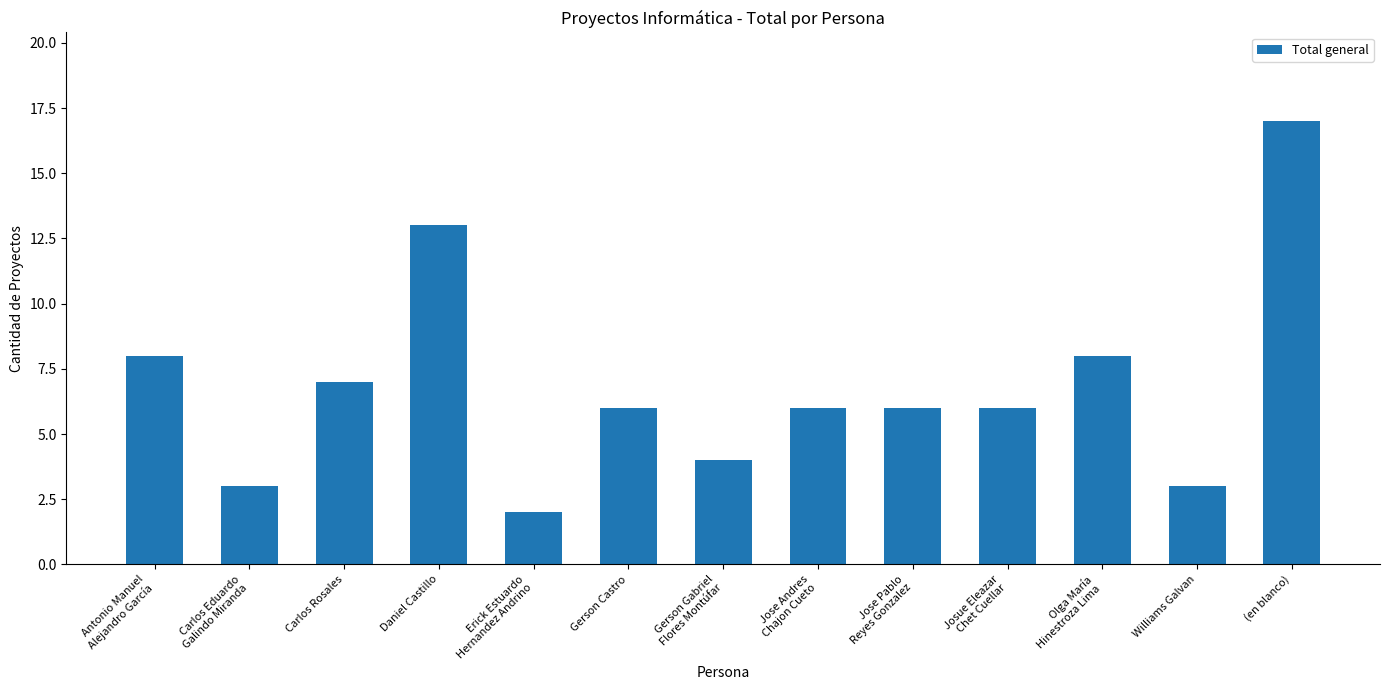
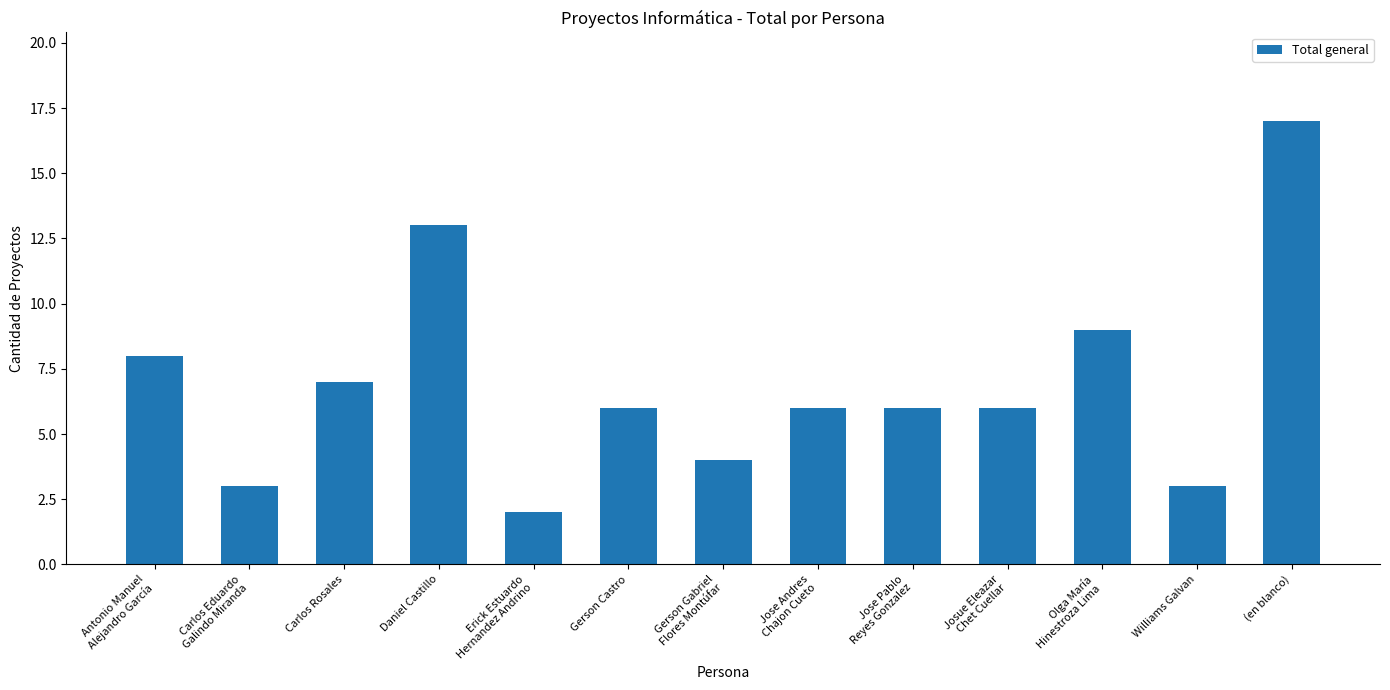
Olga María Hinestroza Lima: 8 -> 9
